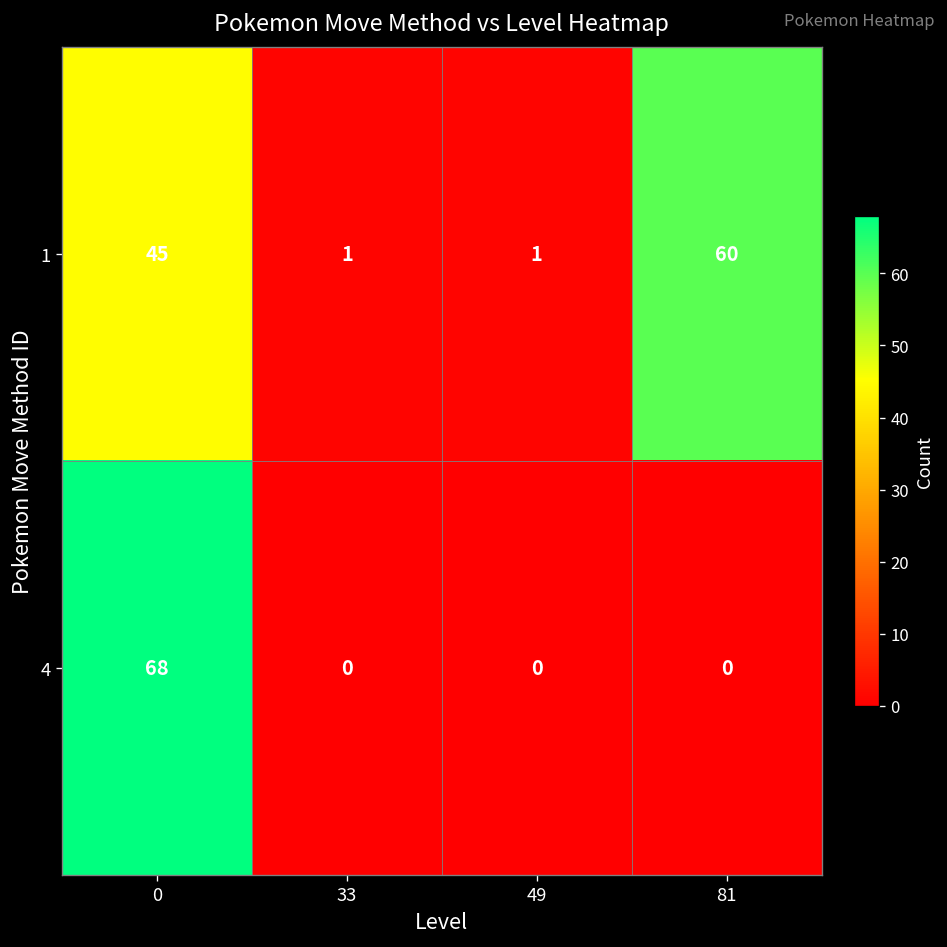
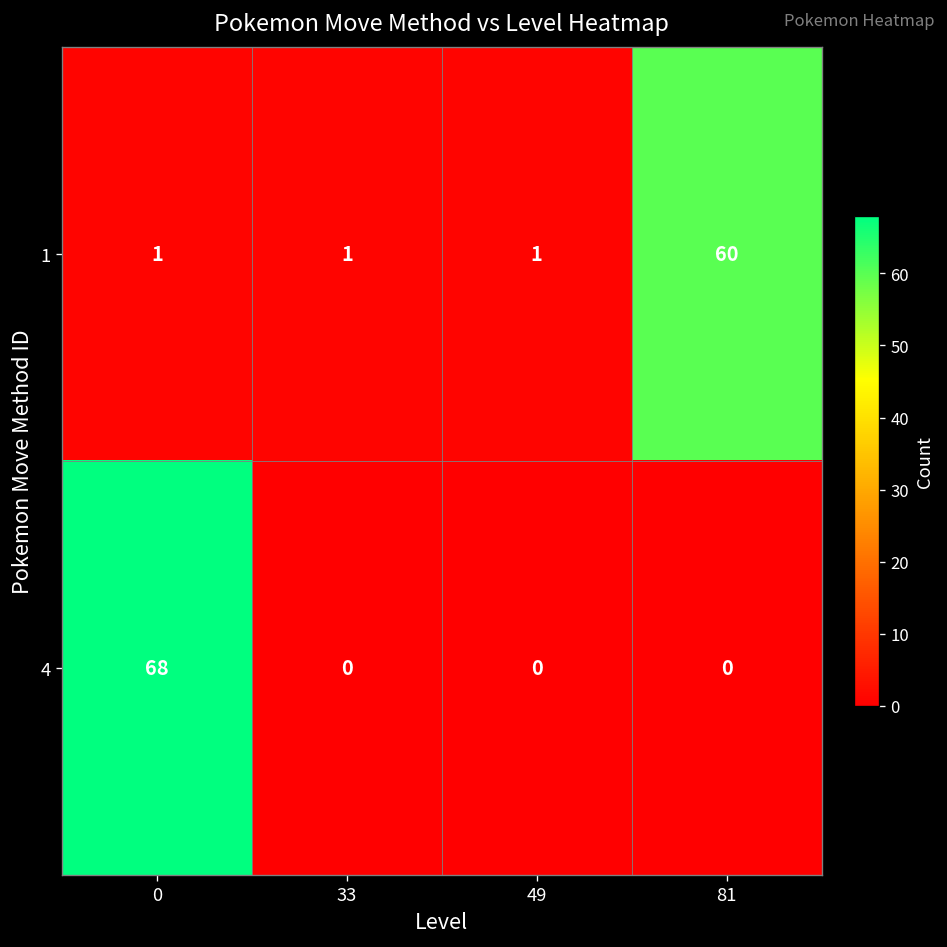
1, 0: 45 -> 1
